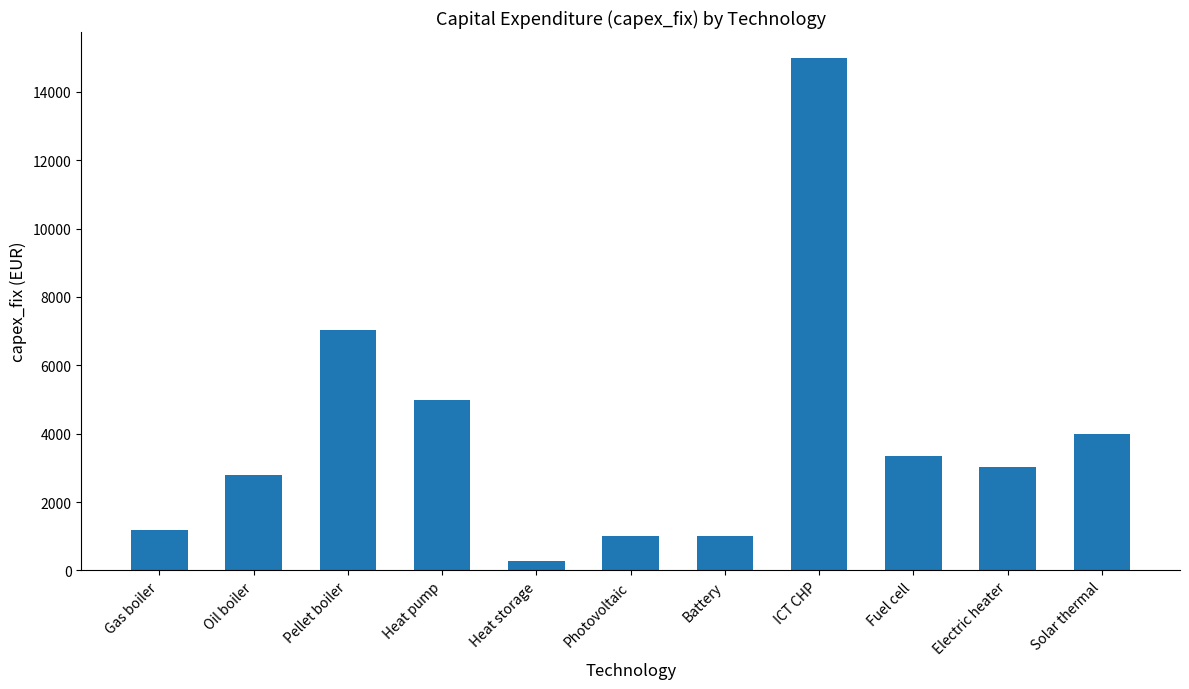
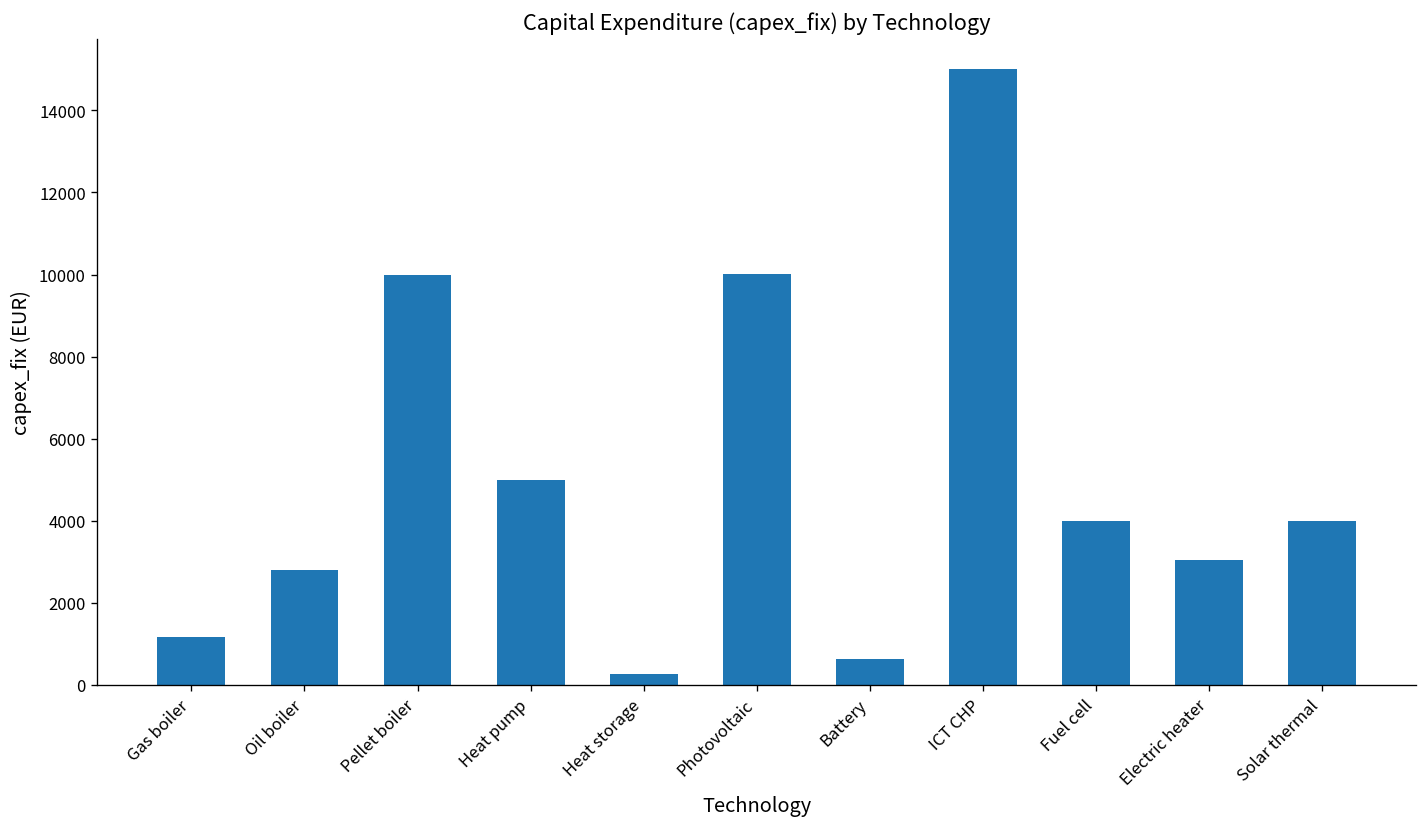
Pellet boiler: 7000 -> 10000
Photovoltaic: 1000 -> 10000
Battery: 1000 -> 600
Fuel cell: 3400 -> 4000
